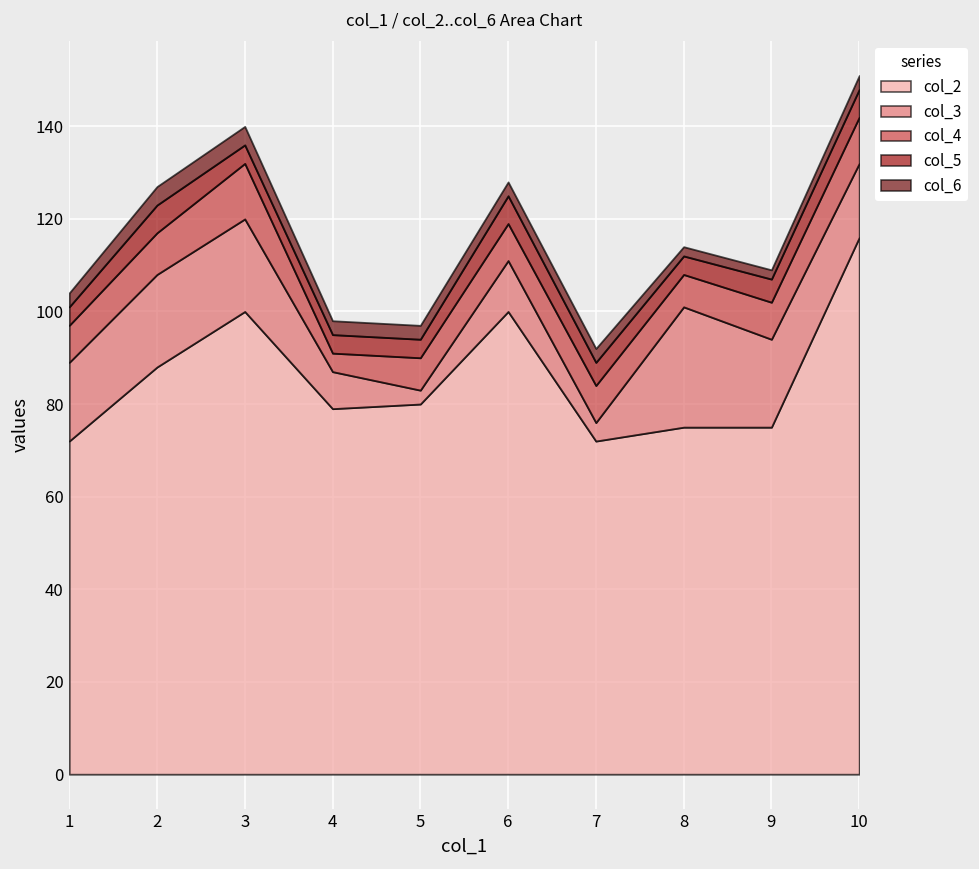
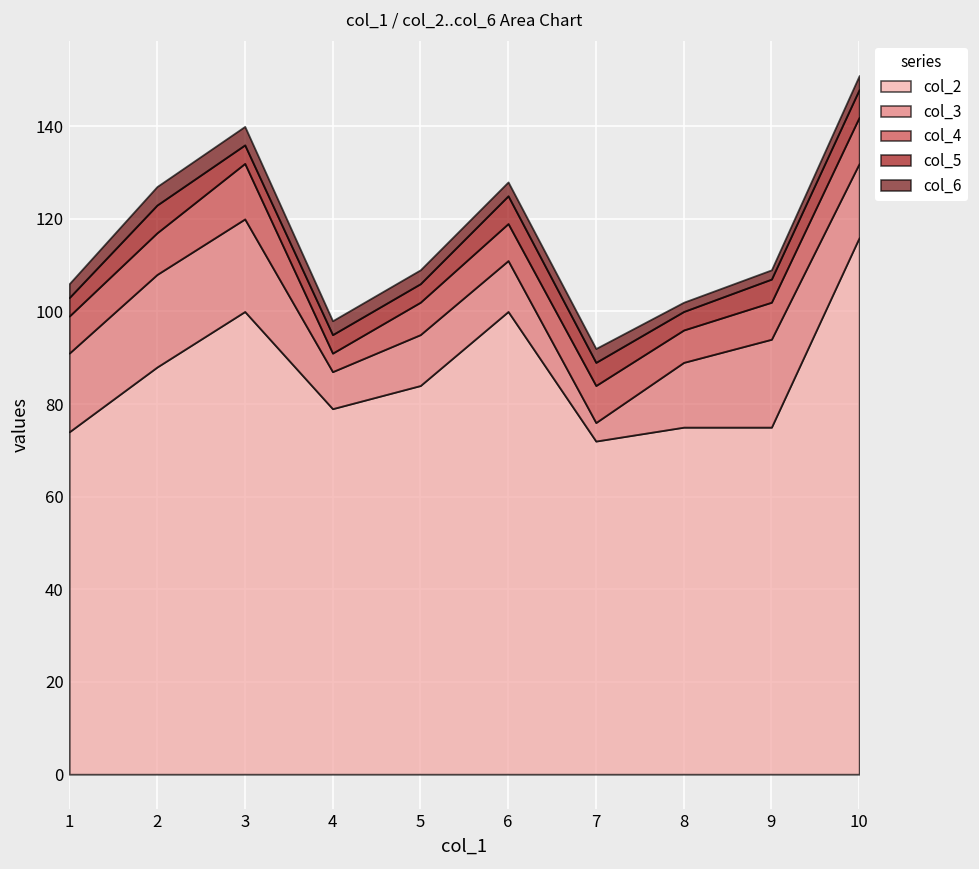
col_2, 1: 72 -> 74
col_2, 5: 80 -> 84
col_3, 5: 3 -> 11
col_3, 8: 26 -> 14
